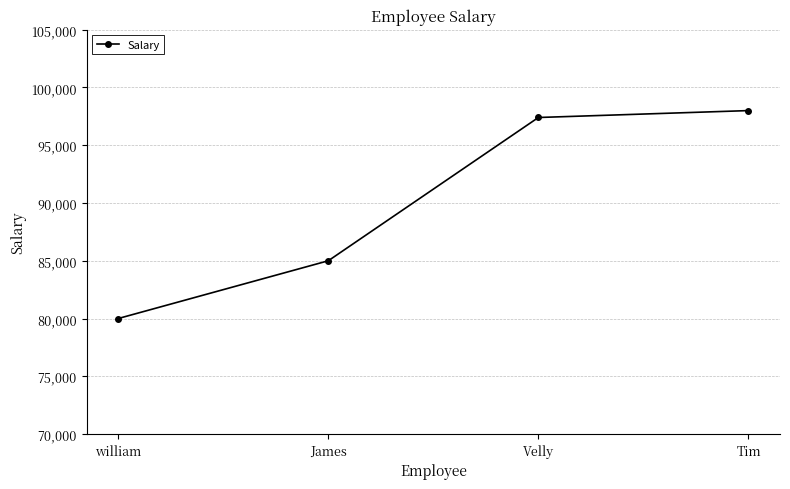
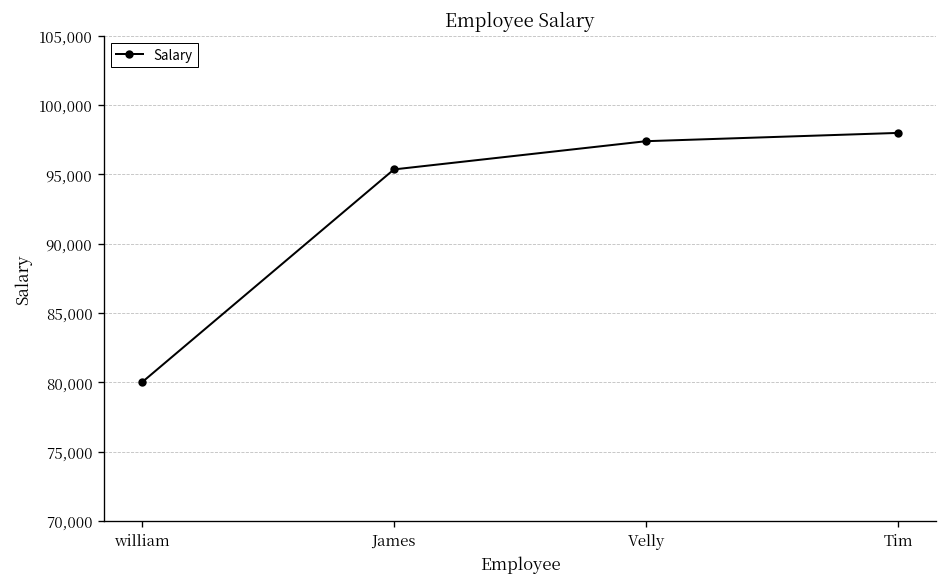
James: 85,000 -> 95,400
